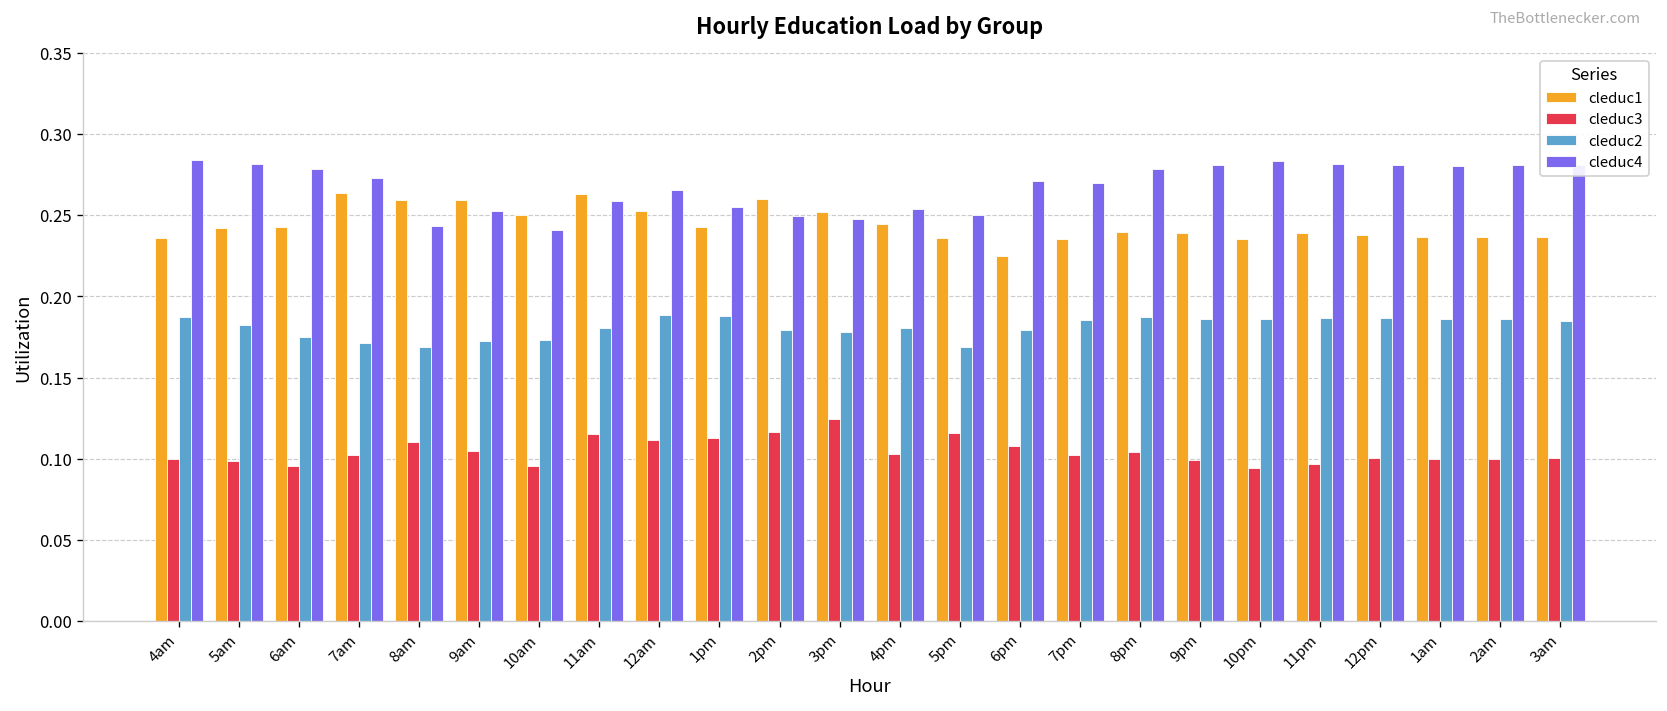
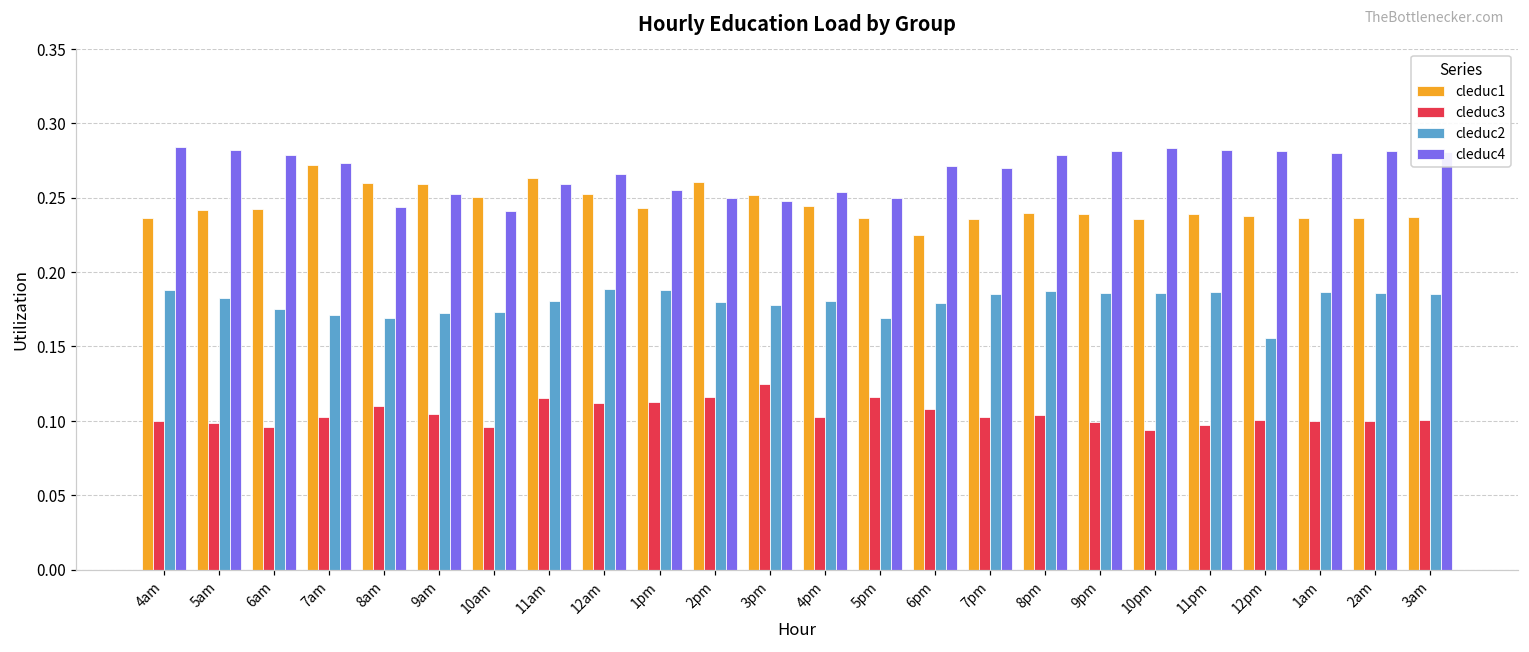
cleduc1, 7am: 0.264 -> 0.272
cleduc2, 12pm: 0.187 -> 0.155
